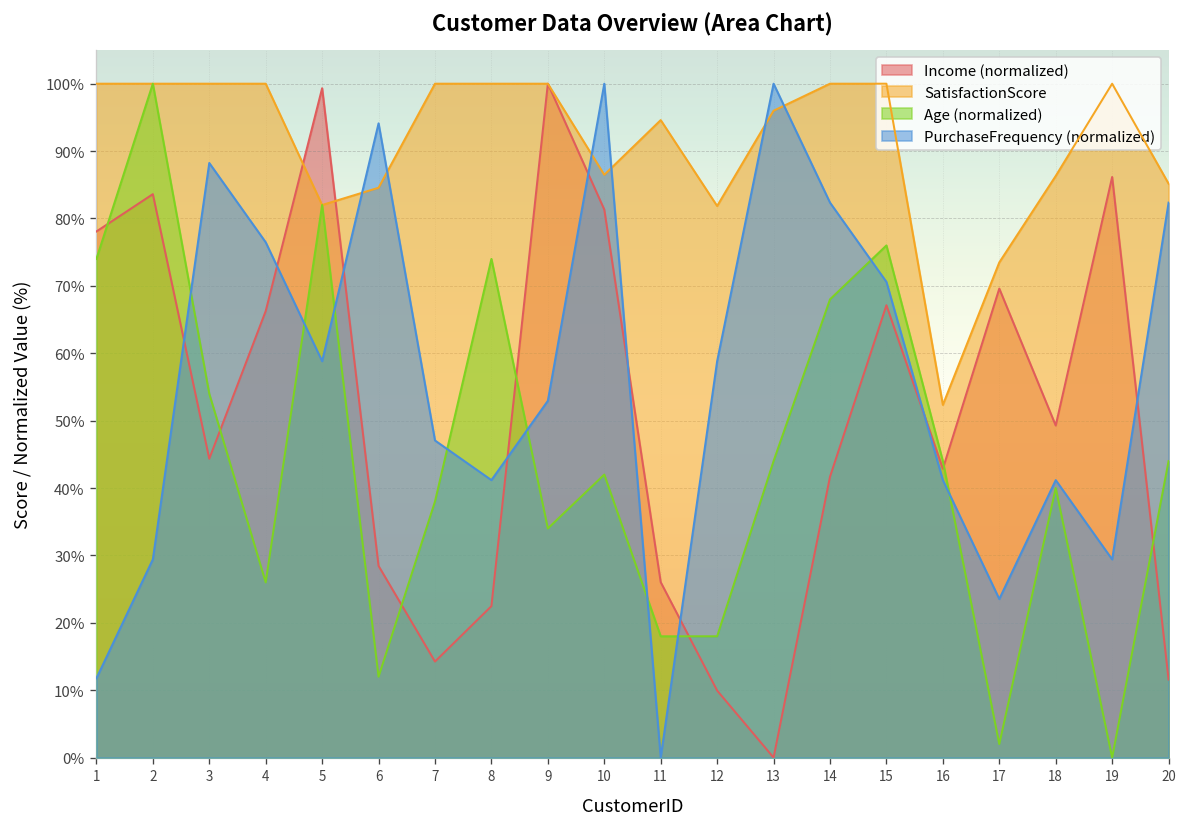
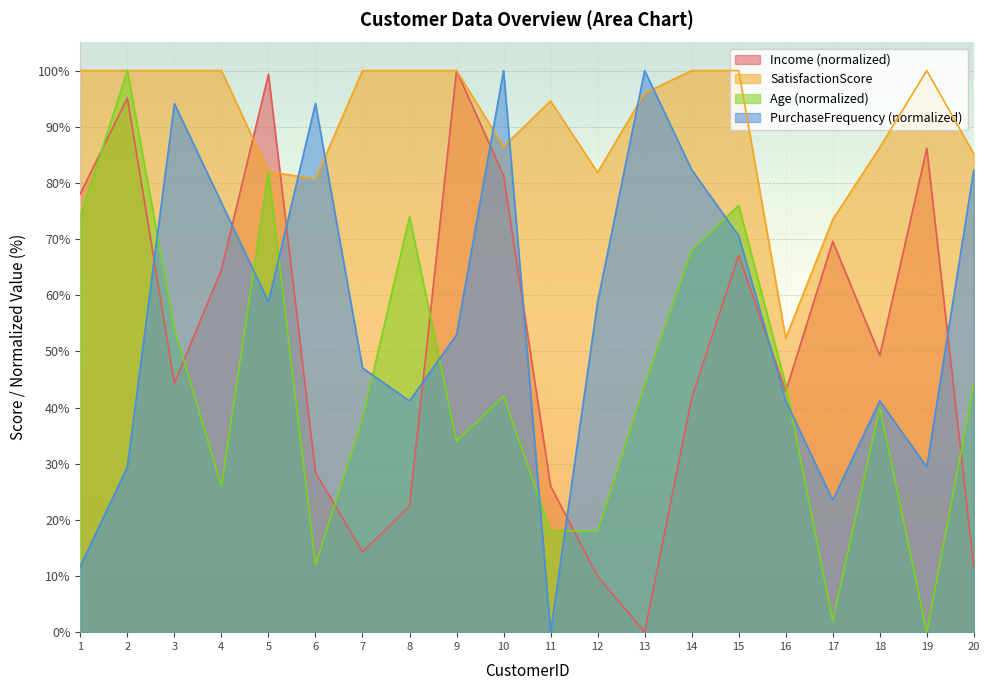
Income (normalized), 2: 84% -> 95%
PurchaseFrequency (normalized), 3: 88% -> 94%
Income (normalized), 4: 66% -> 65%
SatisfactionScore, 6: 85% -> 81%
